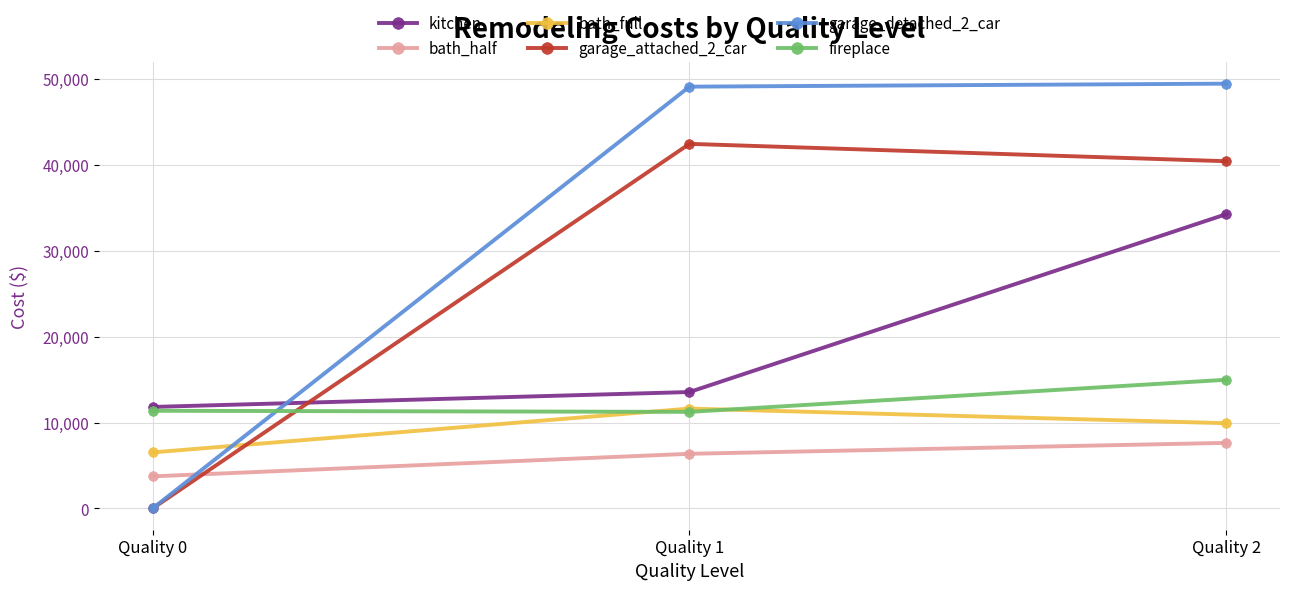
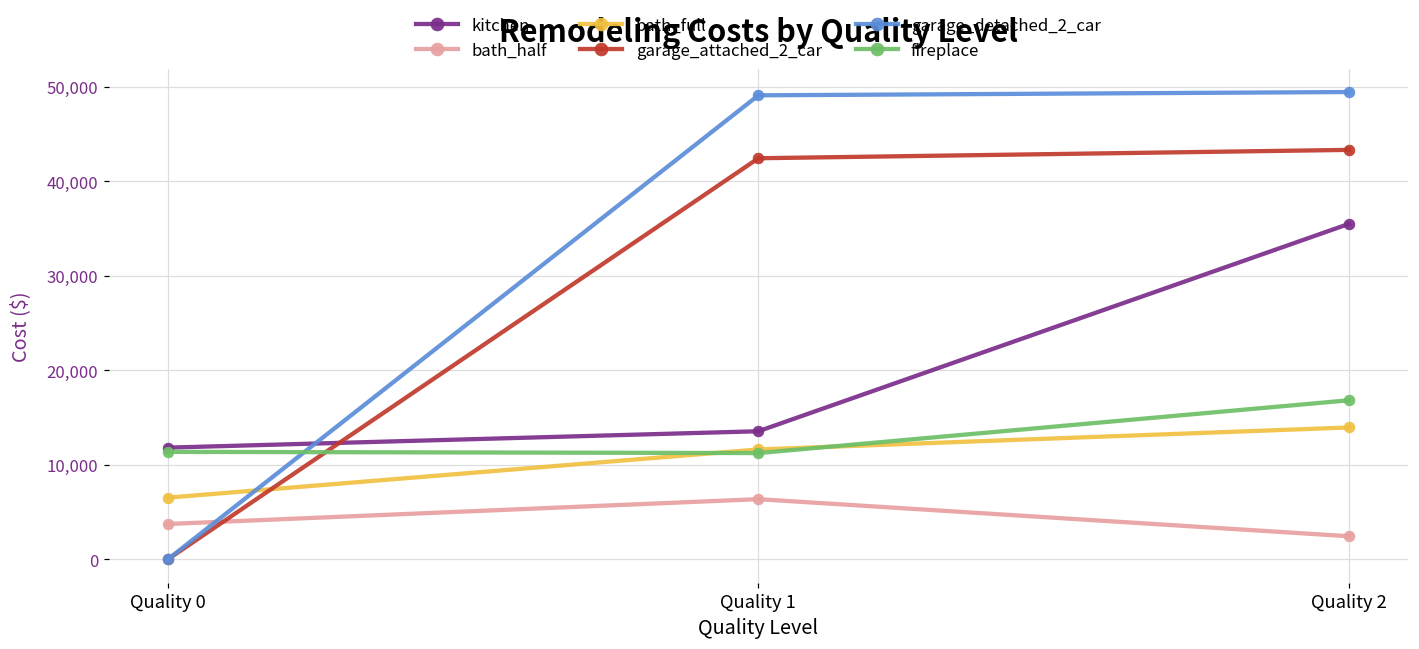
kitchen, Quality 2: 34,000 -> 36,000
bath_half, Quality 2: 8,000 -> 2,000
bath_full, Quality 2: 10,000 -> 14,000
garage_attached_2_car, Quality 2: 40,000 -> 43,000
fireplace, Quality 2: 15,000 -> 17,000
